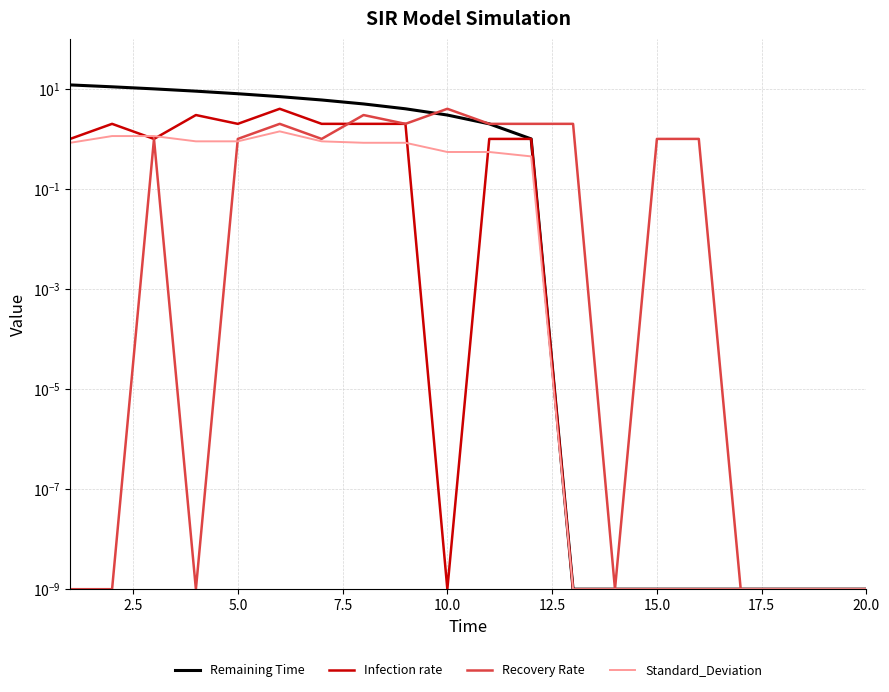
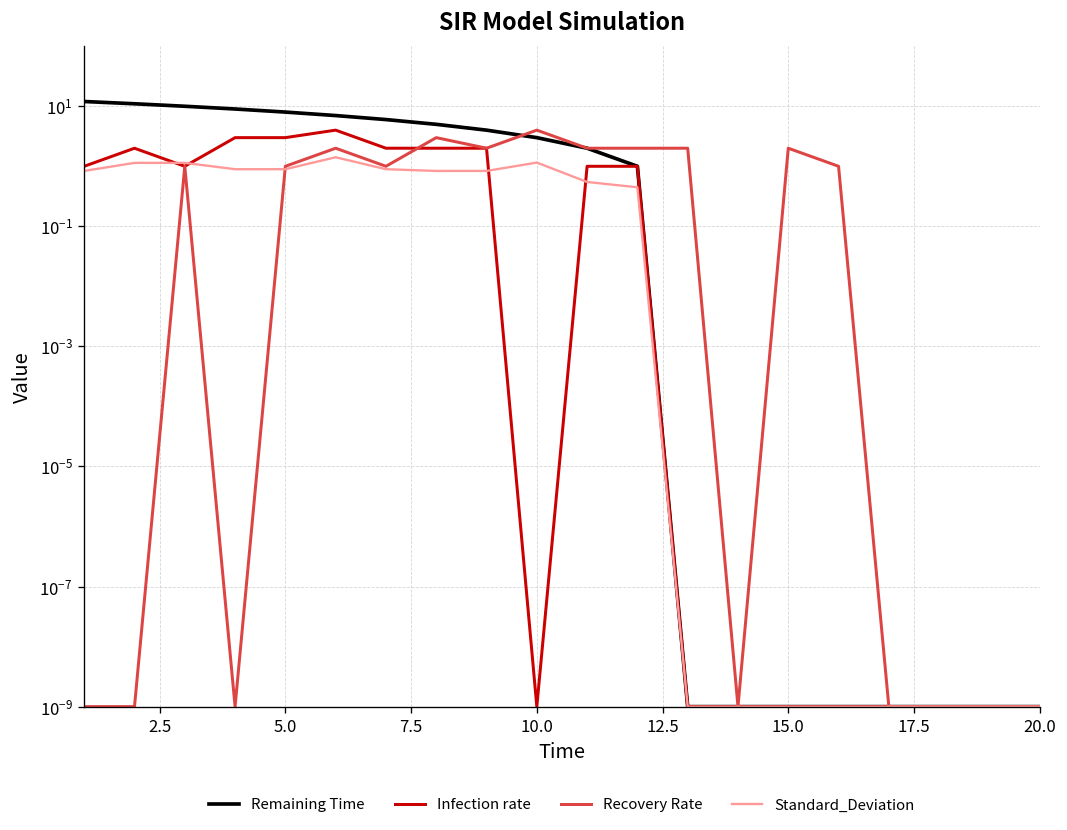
Infection rate, 5.0: 2.0 -> 3
Standard_Deviation, 10.0: 0.5 -> 1.2
Recovery Rate, 15.0: 1.0 -> 2.0
